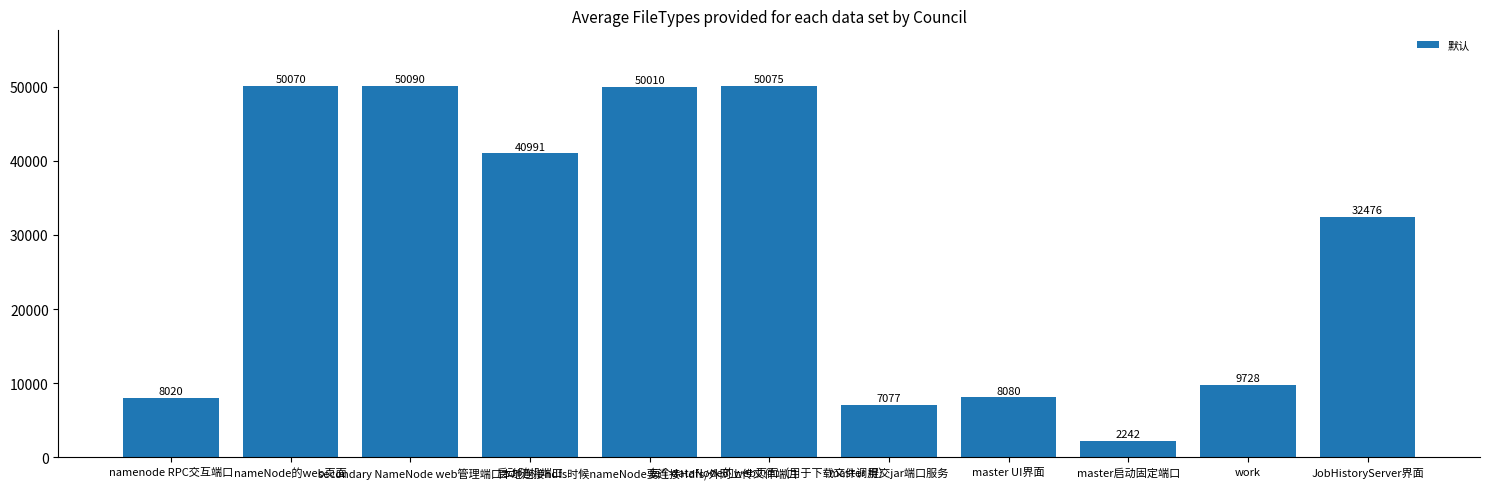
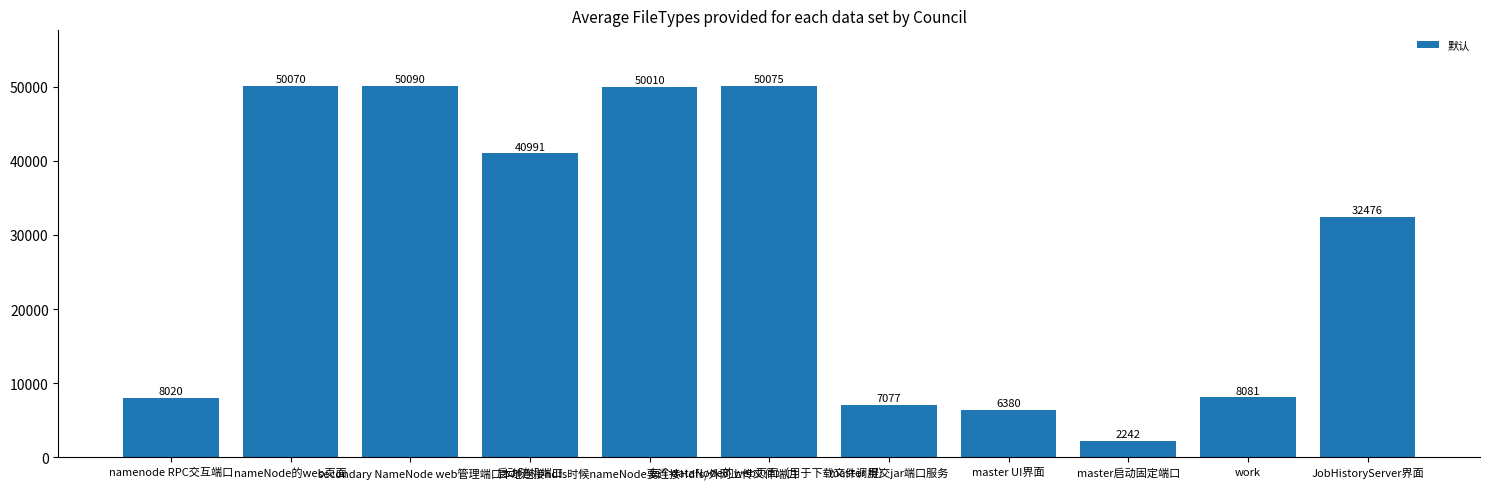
master UI界面: 8080 -> 6380
work: 9728 -> 8081
